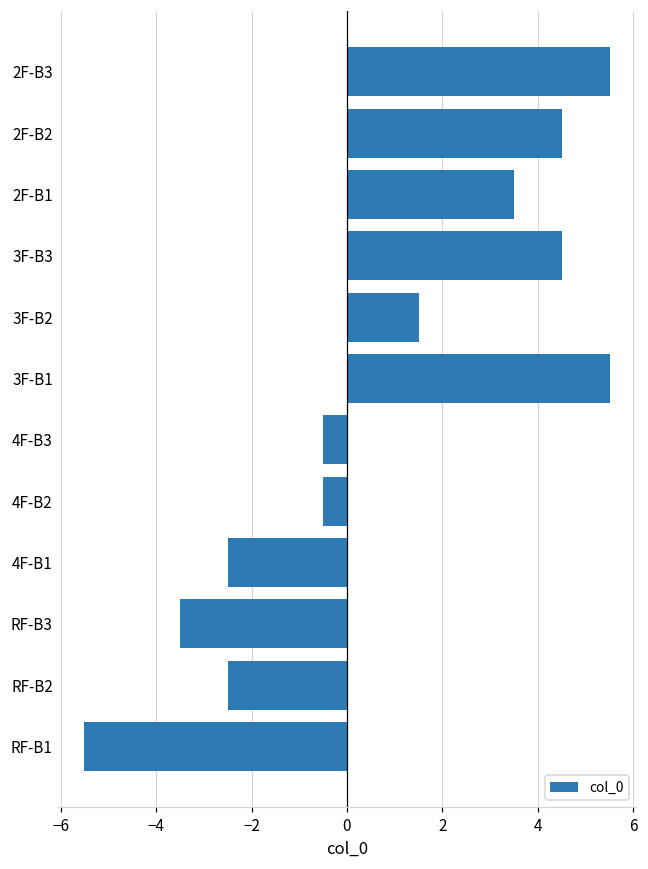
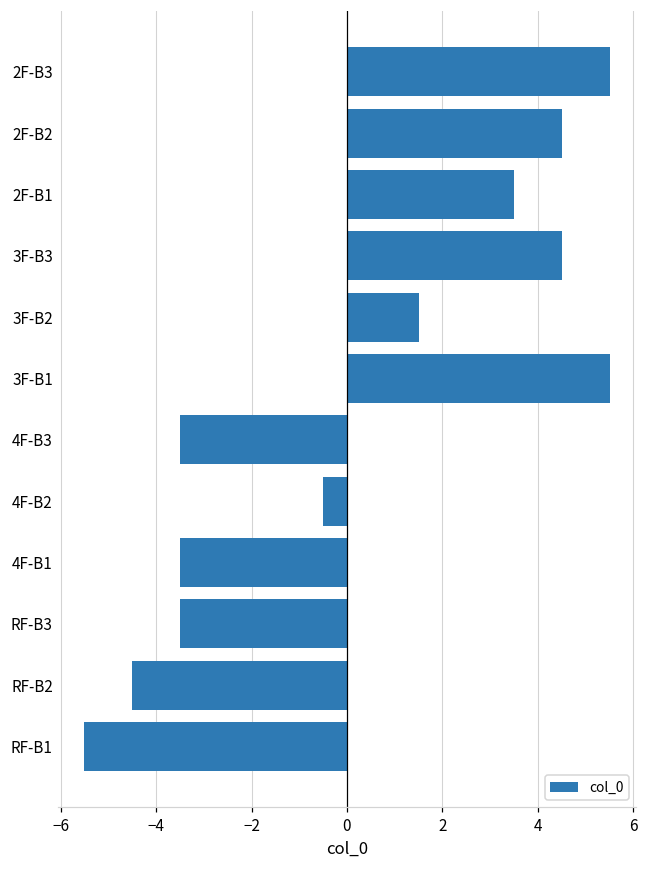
4F-B3: -0.5 -> -3.5
4F-B1: -2.5 -> -3.5
RF-B2: -2.5 -> -4.5
